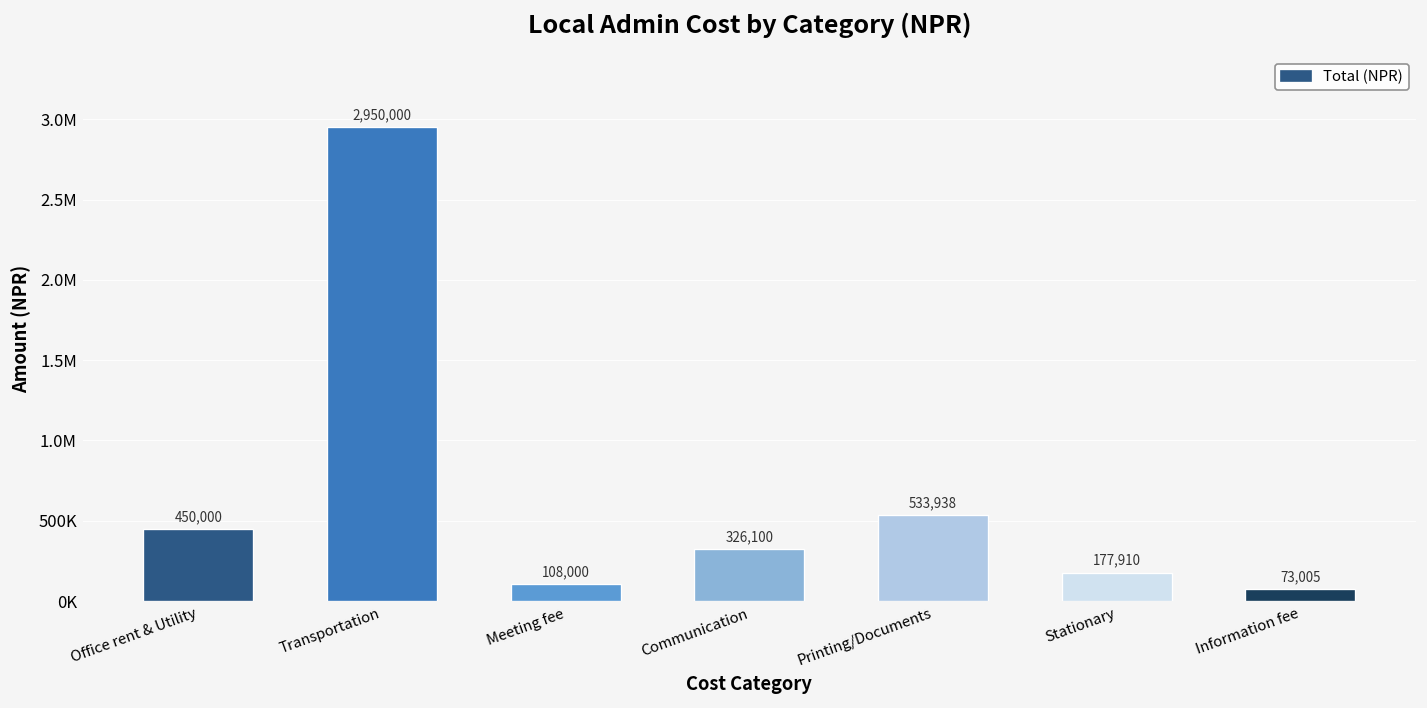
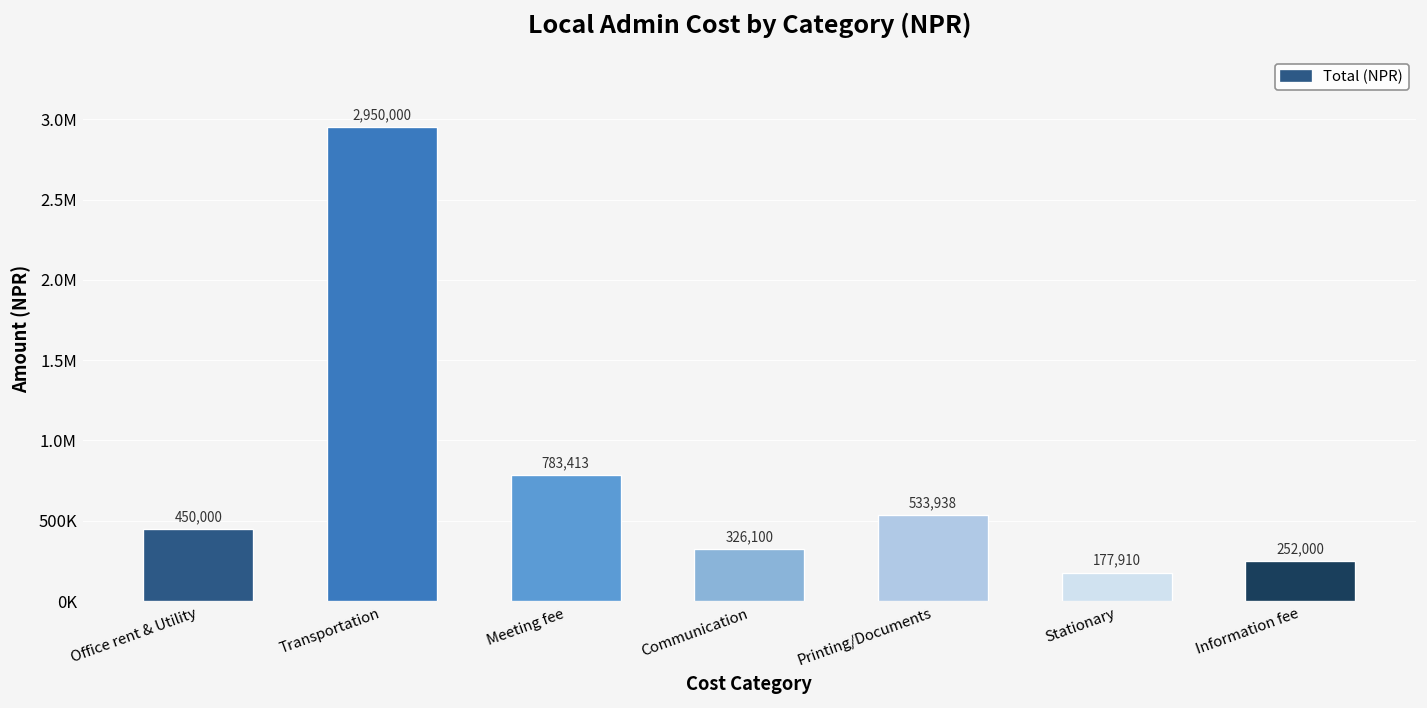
Meeting fee: 108,000 -> 783,413
Information fee: 73,005 -> 252,000
